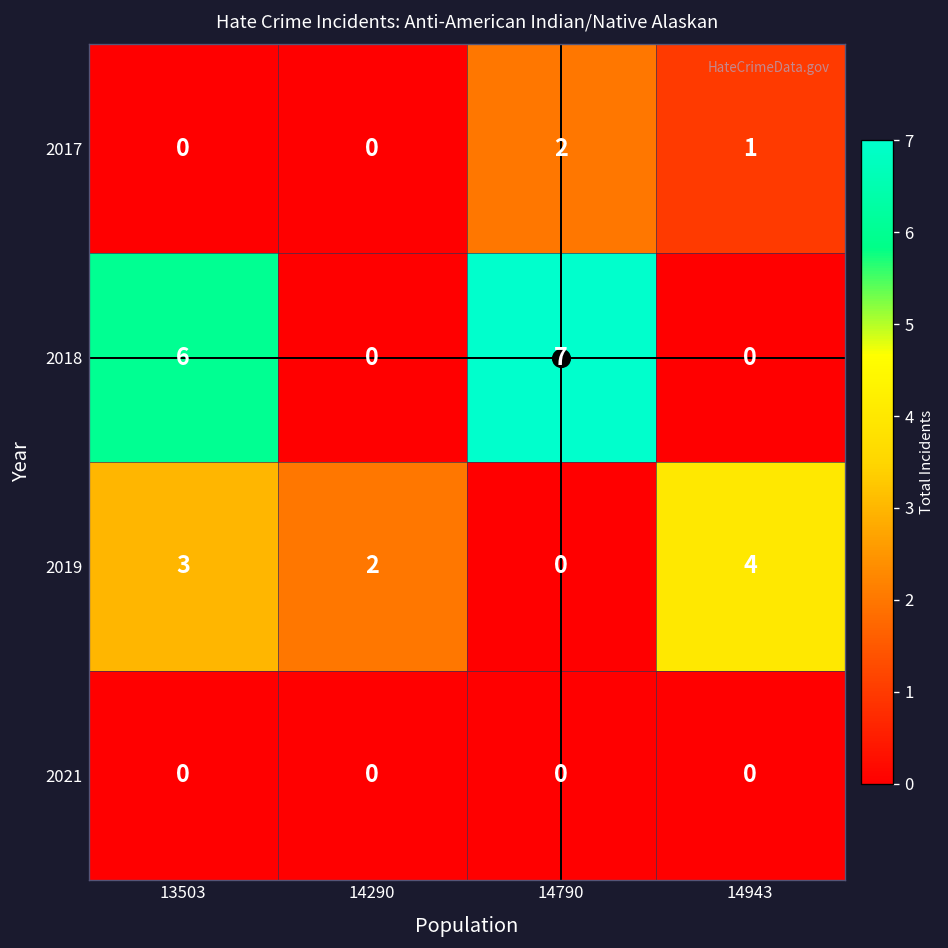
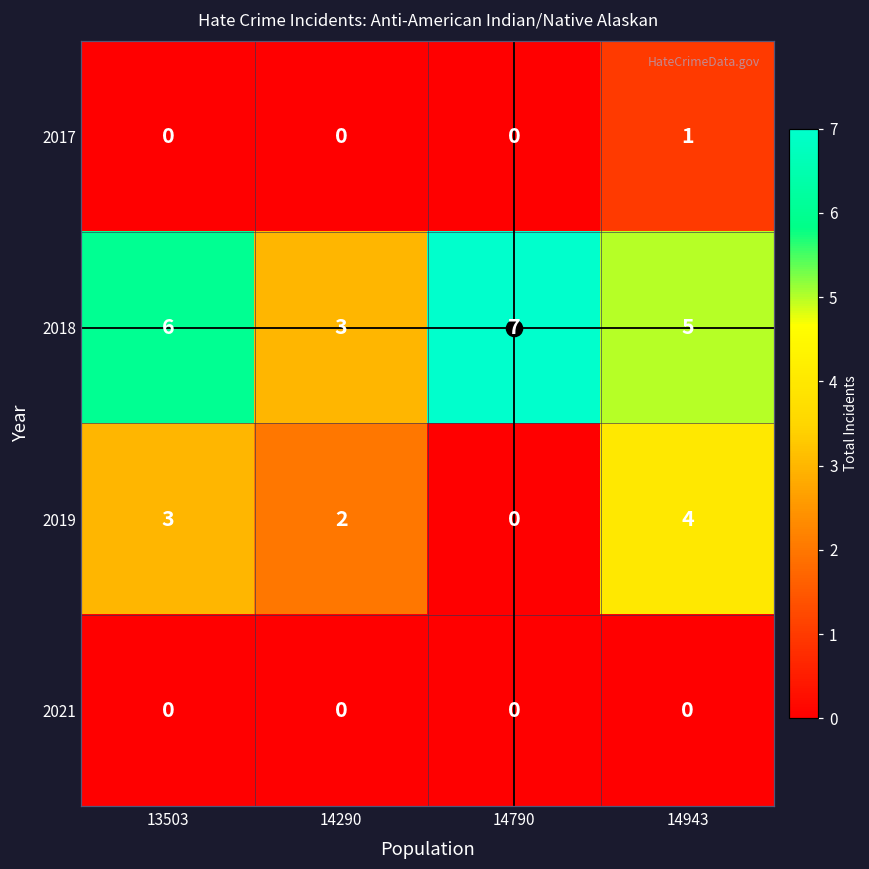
2017, 14790: 2 -> 0
2018, 14290: 0 -> 3
2018, 14943: 0 -> 5
